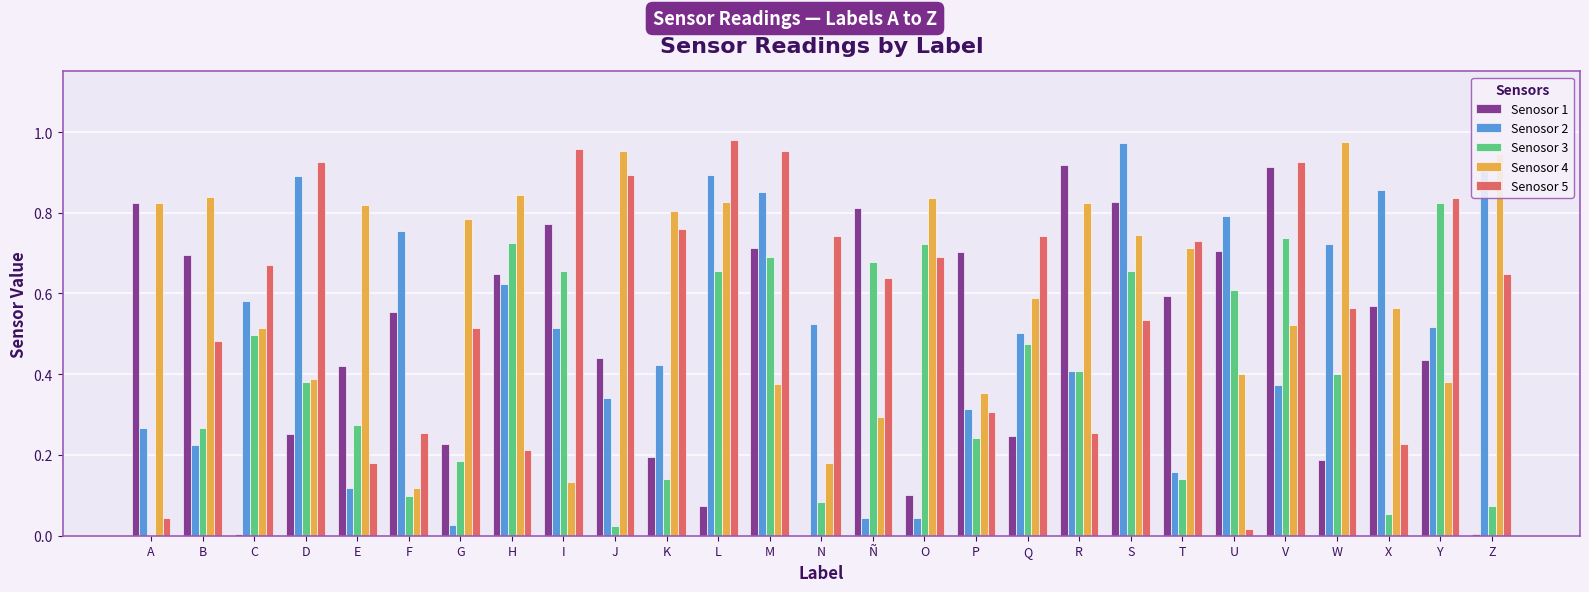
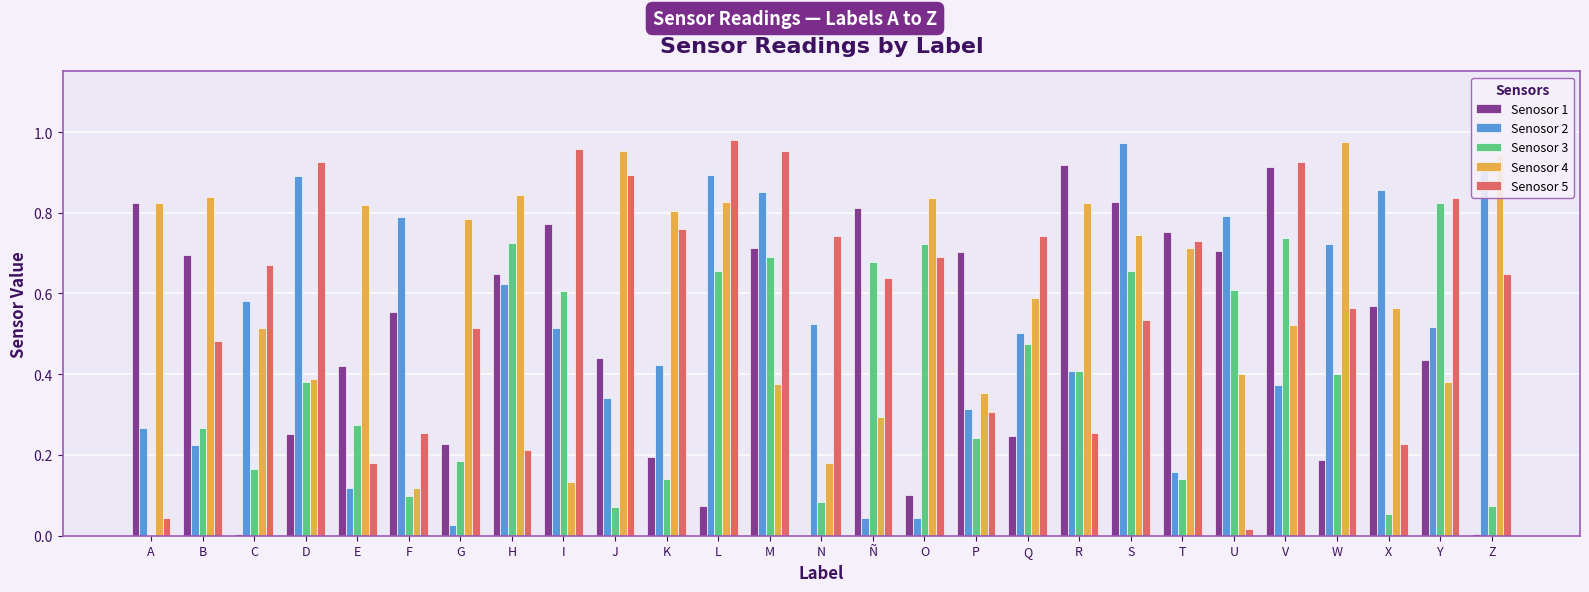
Senosor 3, C: 0.50 -> 0.17
Senosor 2, F: 0.75 -> 0.79
Senosor 3, I: 0.65 -> 0.61
Senosor 3, J: 0.02 -> 0.07
Senosor 1, T: 0.59 -> 0.75
